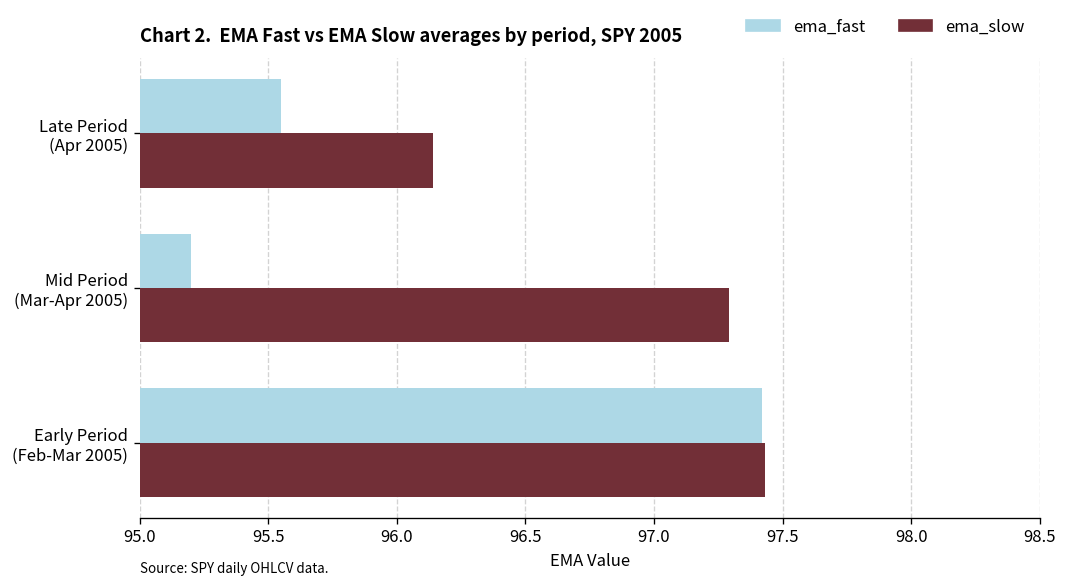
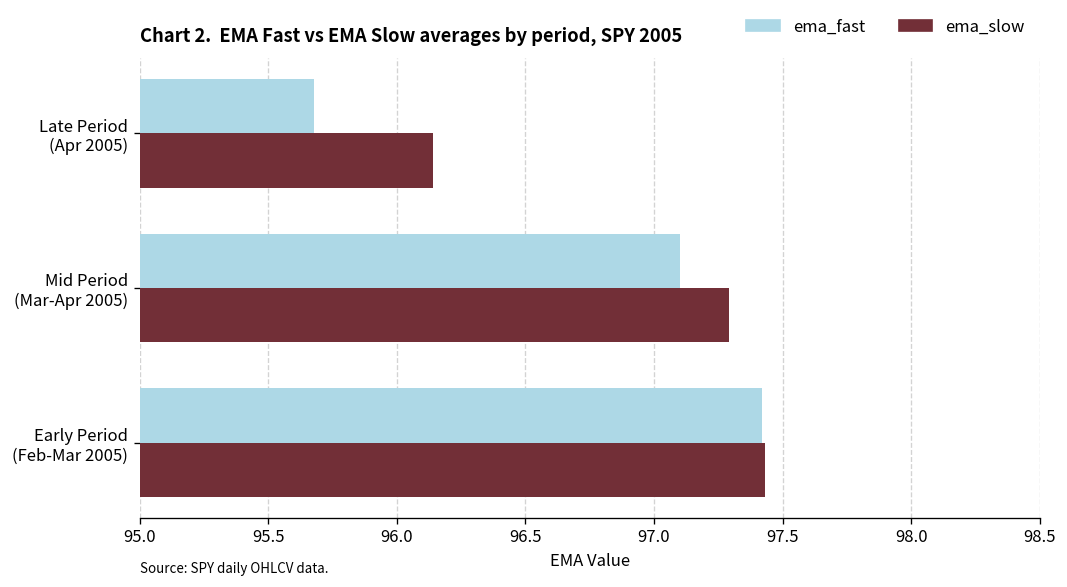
ema_fast, Late Period (Apr 2005): 95.55 -> 95.68
ema_fast, Mid Period (Mar-Apr 2005): 95.2 -> 97.1
